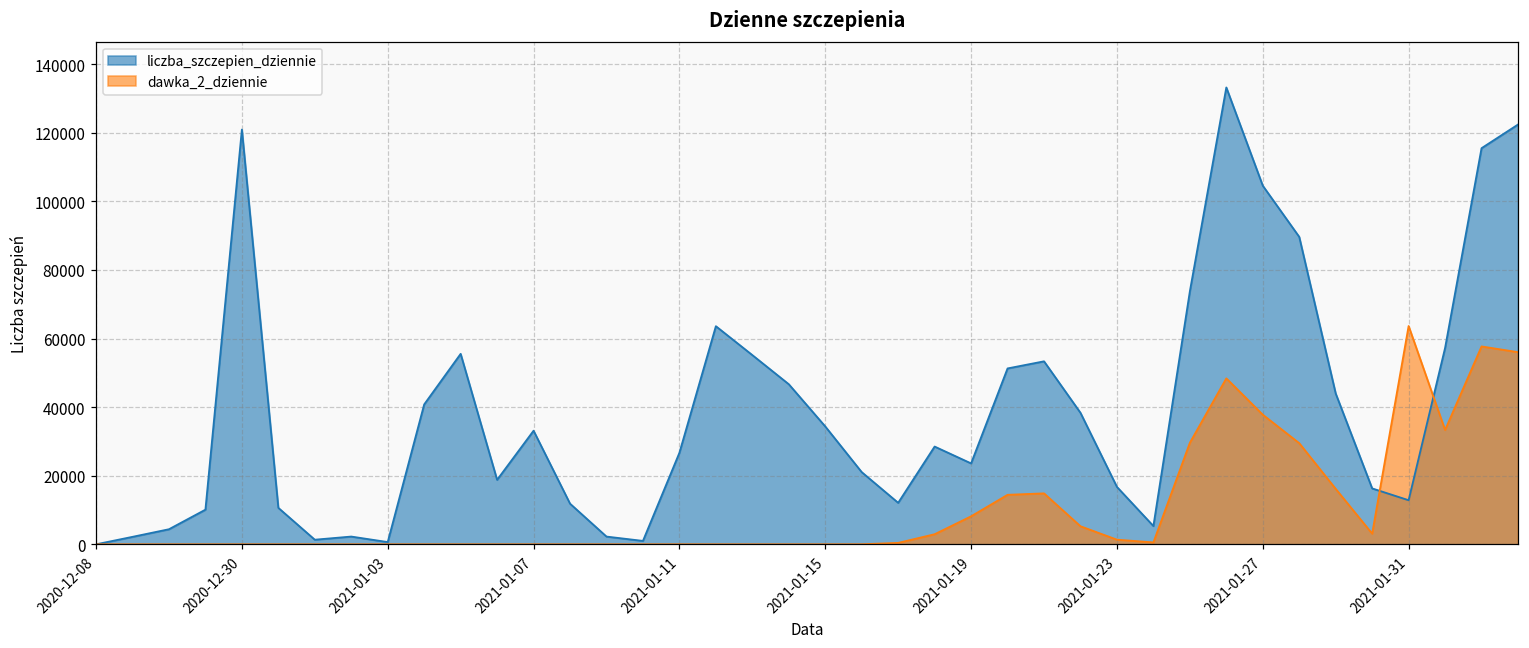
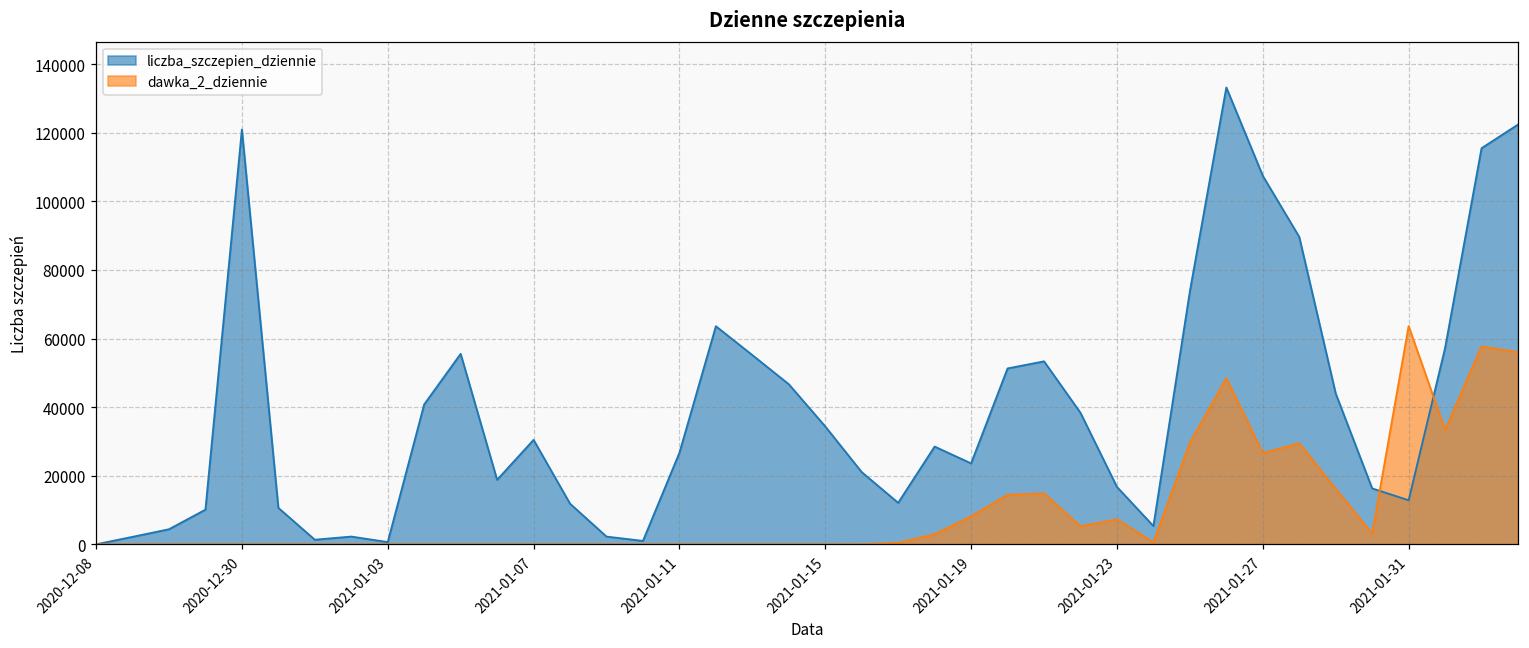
liczba_szczepien_dziennie, 2021-01-07: 33000 -> 30000
dawka_2_dziennie, 2021-01-23: 1000 -> 7000
liczba_szczepien_dziennie, 2021-01-27: 105000 -> 107000
dawka_2_dziennie, 2021-01-27: 38000 -> 27000
